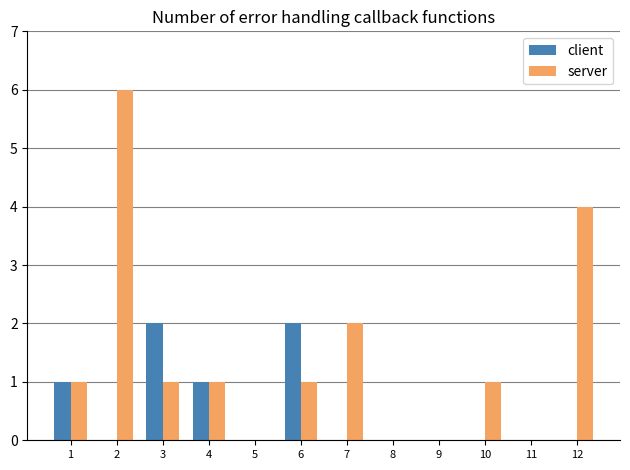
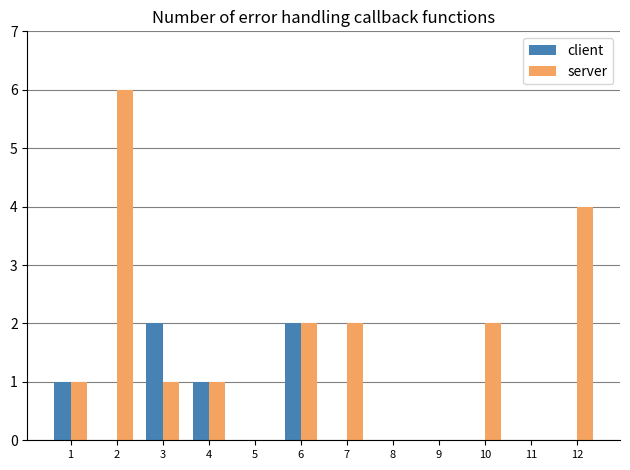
server, 6: 1 -> 2
server, 10: 1 -> 2
